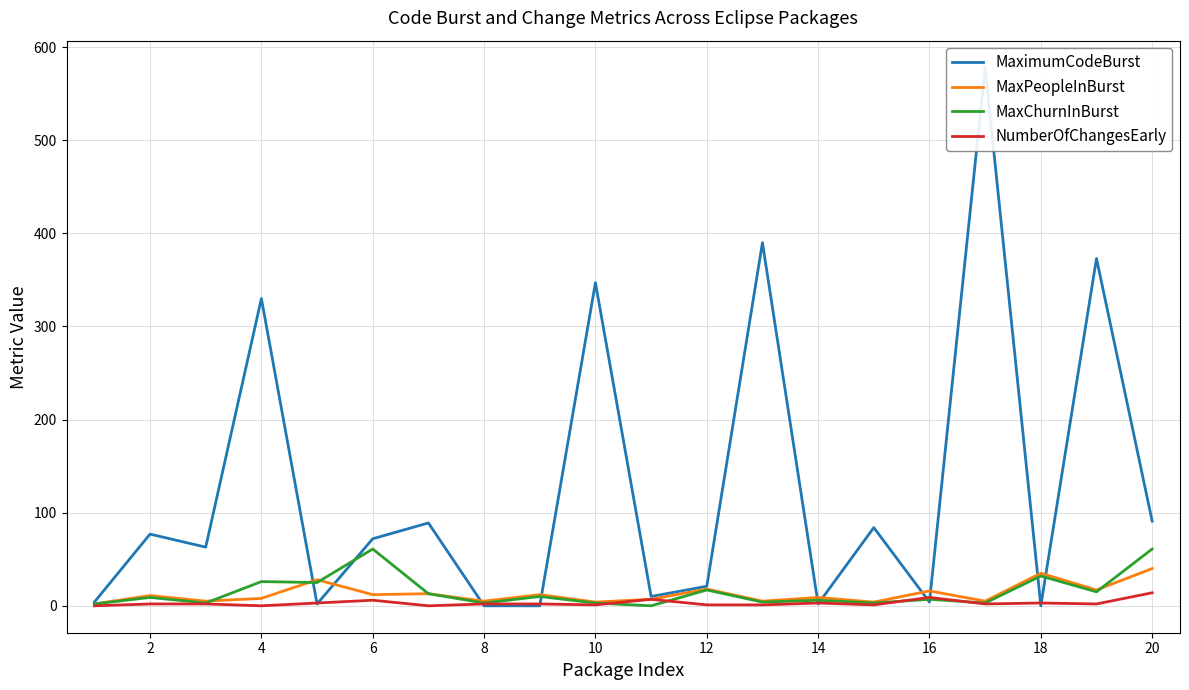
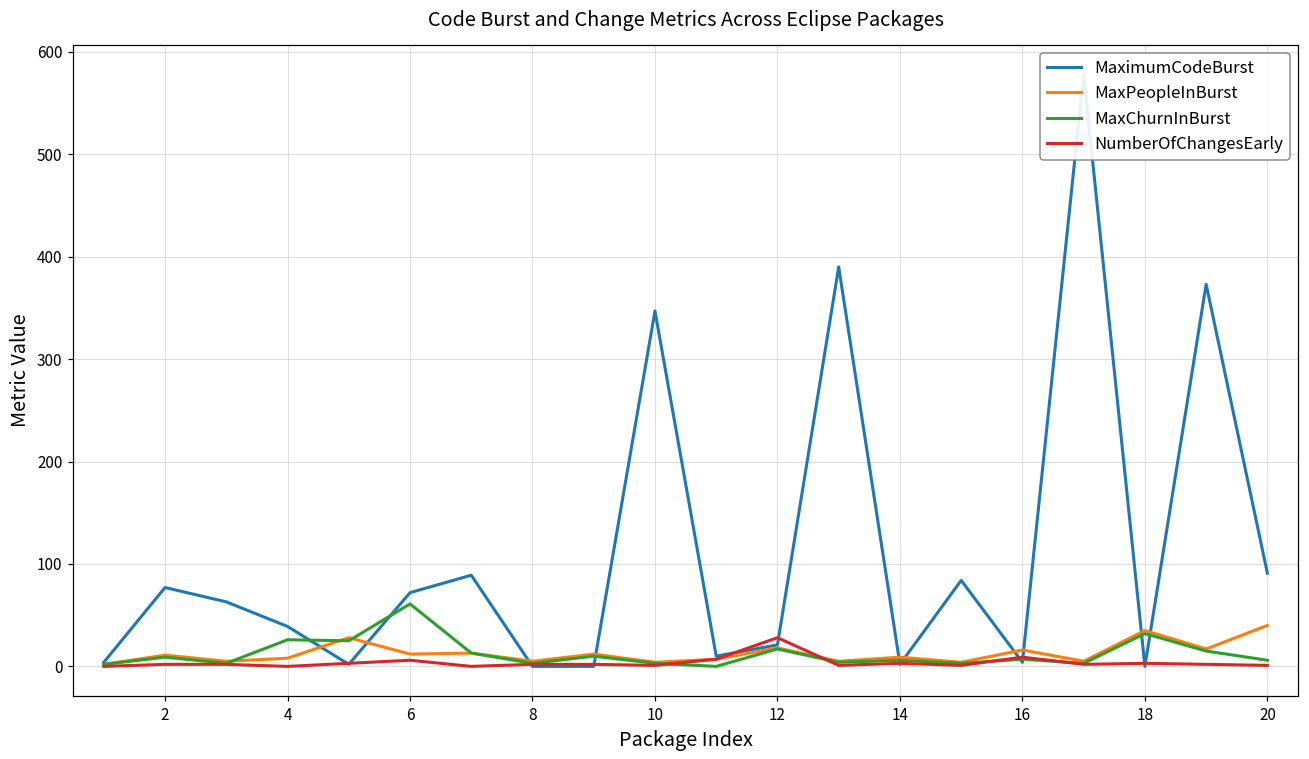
MaximumCodeBurst, 4: 330 -> 40
NumberOfChangesEarly, 12: 0 -> 30
MaxChurnInBurst, 20: 60 -> 10
NumberOfChangesEarly, 20: 10 -> 0
